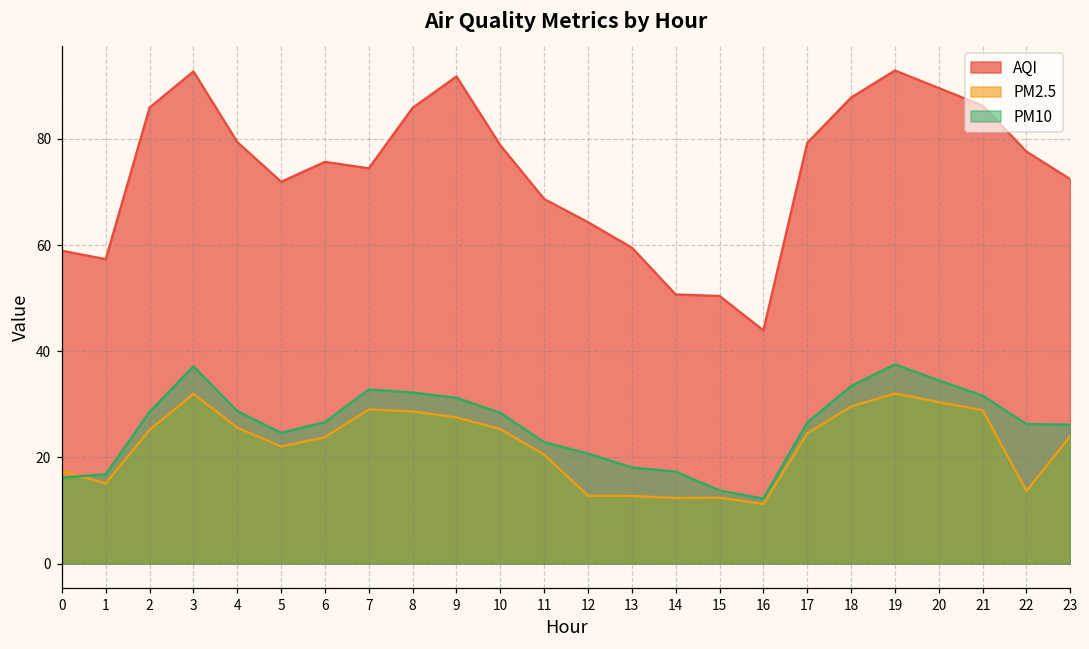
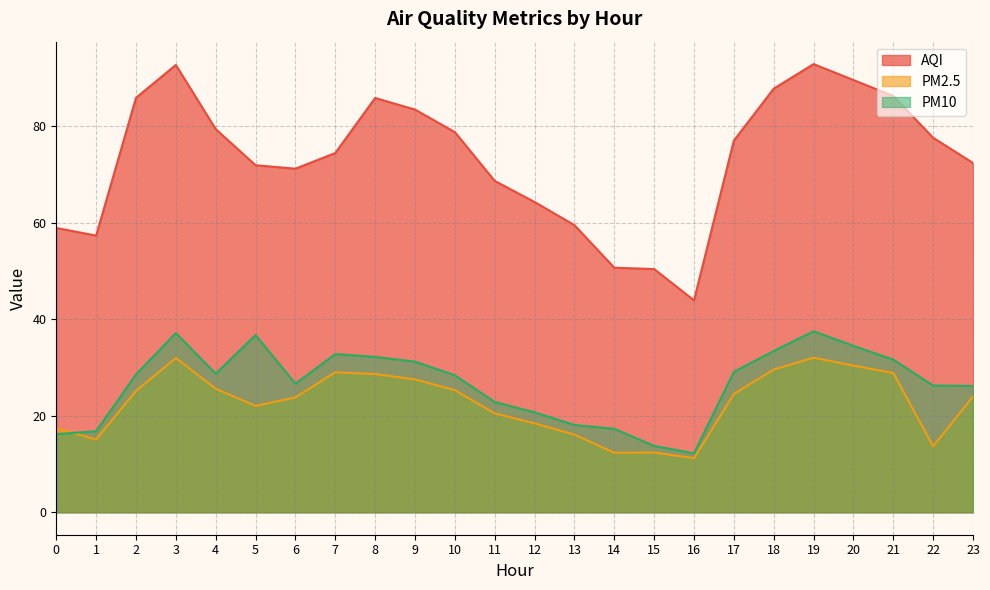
PM10, 5: 25 -> 37
AQI, 6: 76 -> 71
AQI, 9: 92 -> 83
PM2.5, 12: 13 -> 18
PM2.5, 13: 13 -> 16
AQI, 17: 79 -> 77
PM10, 17: 27 -> 29
